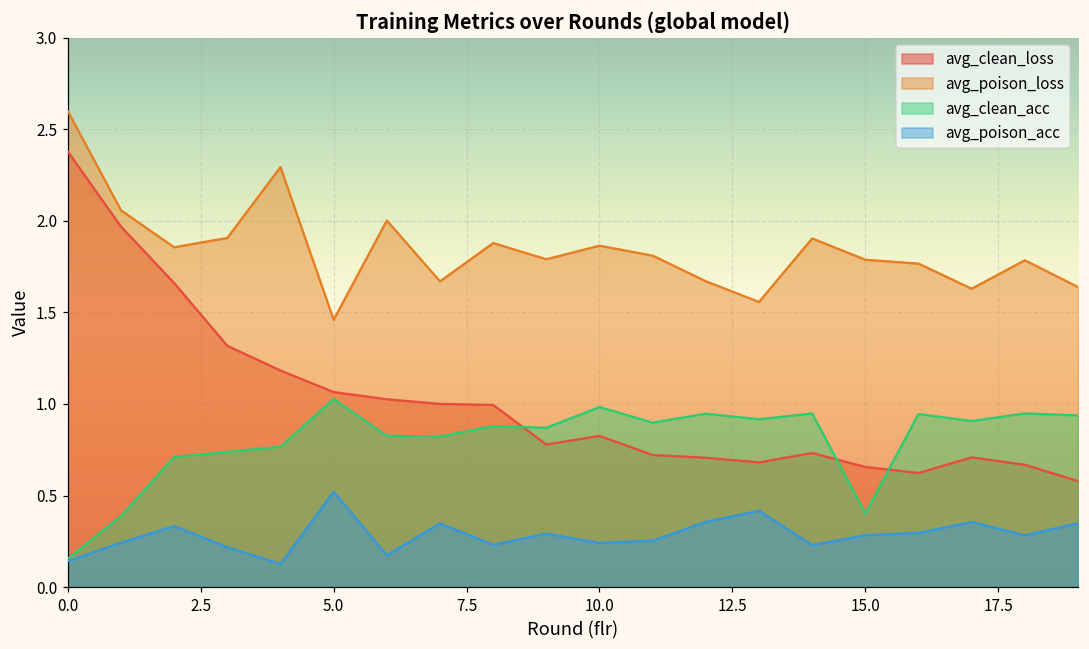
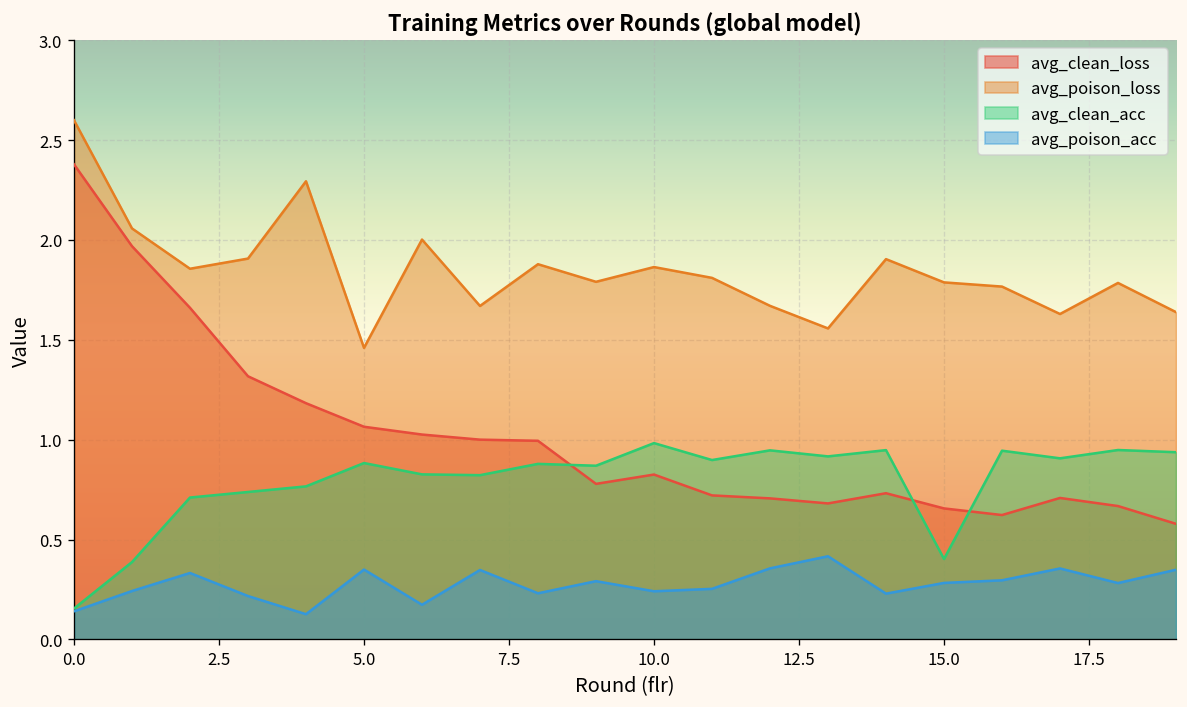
avg_clean_acc, 5.0: 1.03 -> 0.88
avg_poison_acc, 5.0: 0.52 -> 0.35
